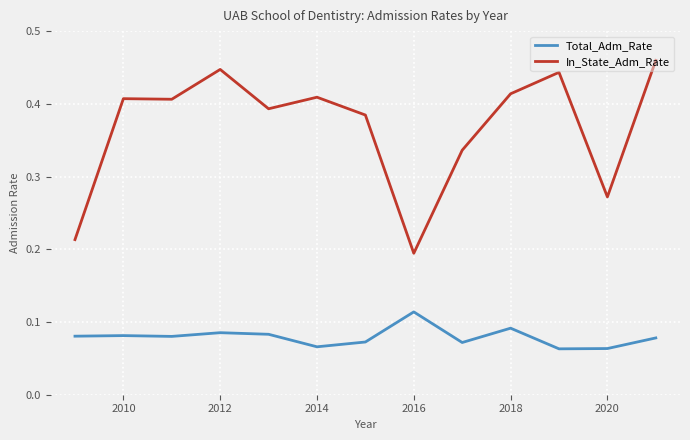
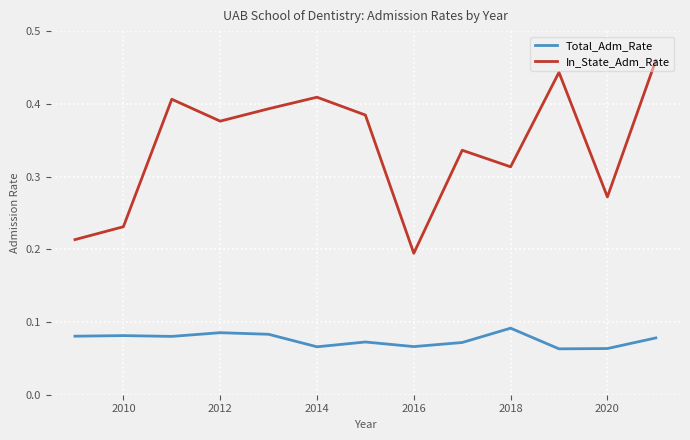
In_State_Adm_Rate, 2010: 0.41 -> 0.23
In_State_Adm_Rate, 2012: 0.45 -> 0.38
Total_Adm_Rate, 2016: 0.11 -> 0.07
In_State_Adm_Rate, 2018: 0.41 -> 0.31
